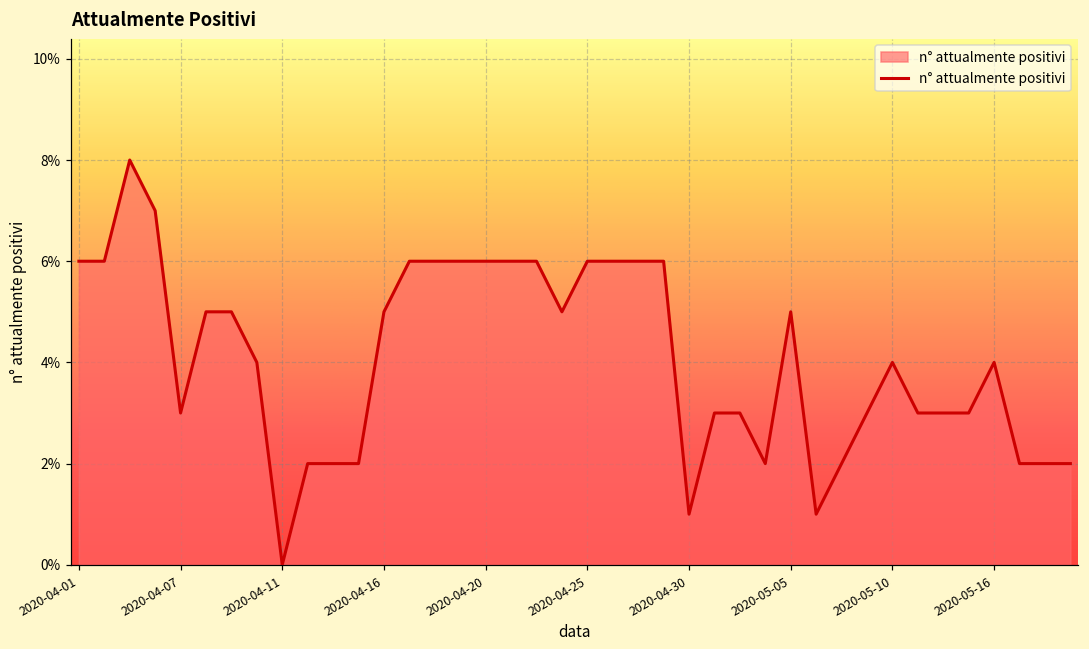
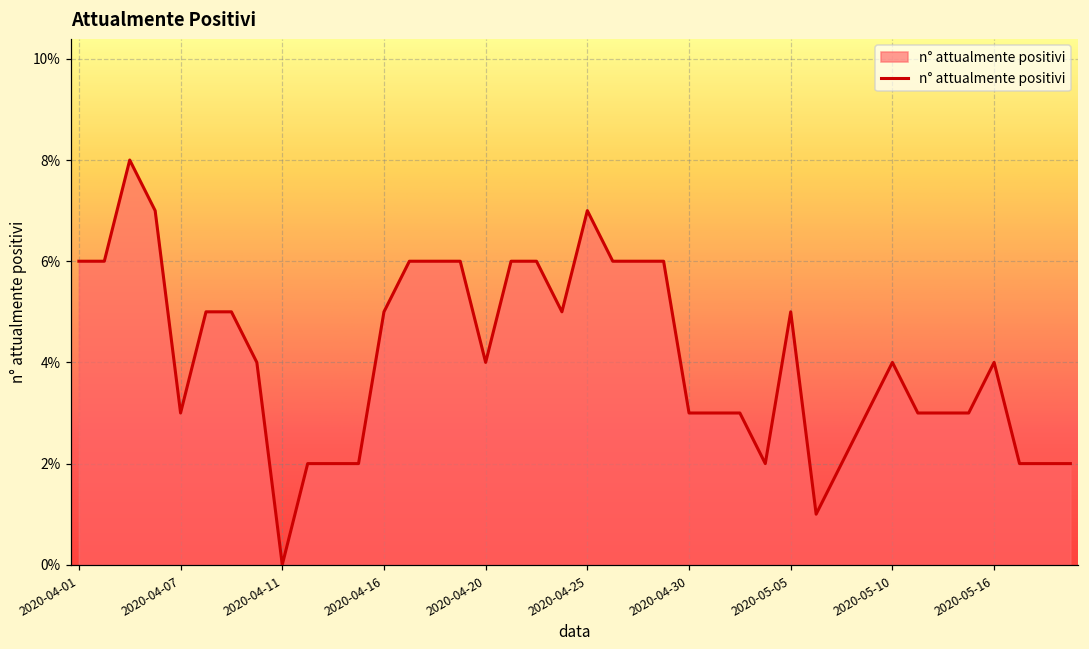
2020-04-20: 6% -> 4%
2020-04-25: 6% -> 7%
2020-04-30: 1% -> 3%
